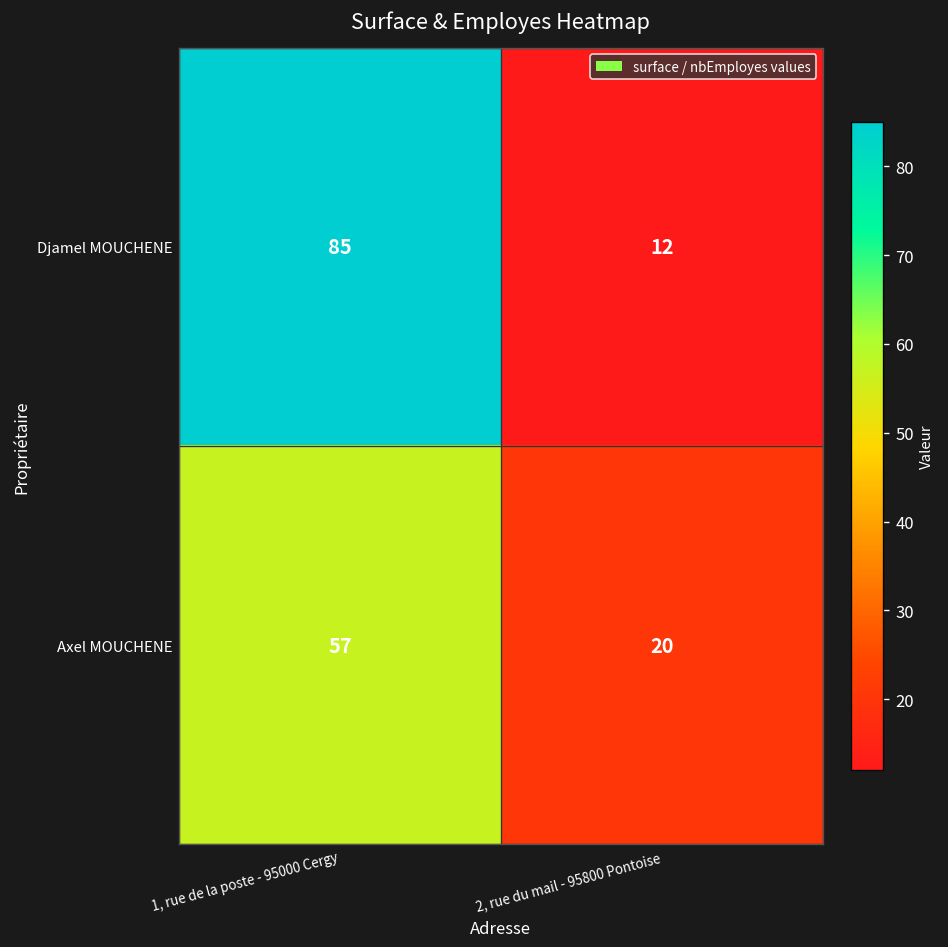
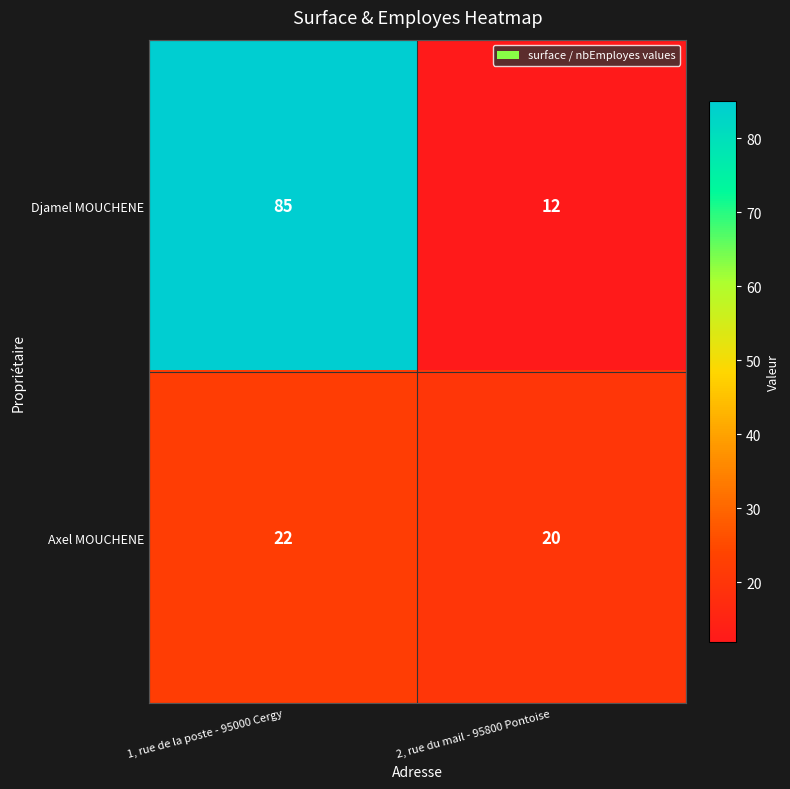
Axel MOUCHENE, 1, rue de la poste - 95000 Cergy: 57 -> 22
